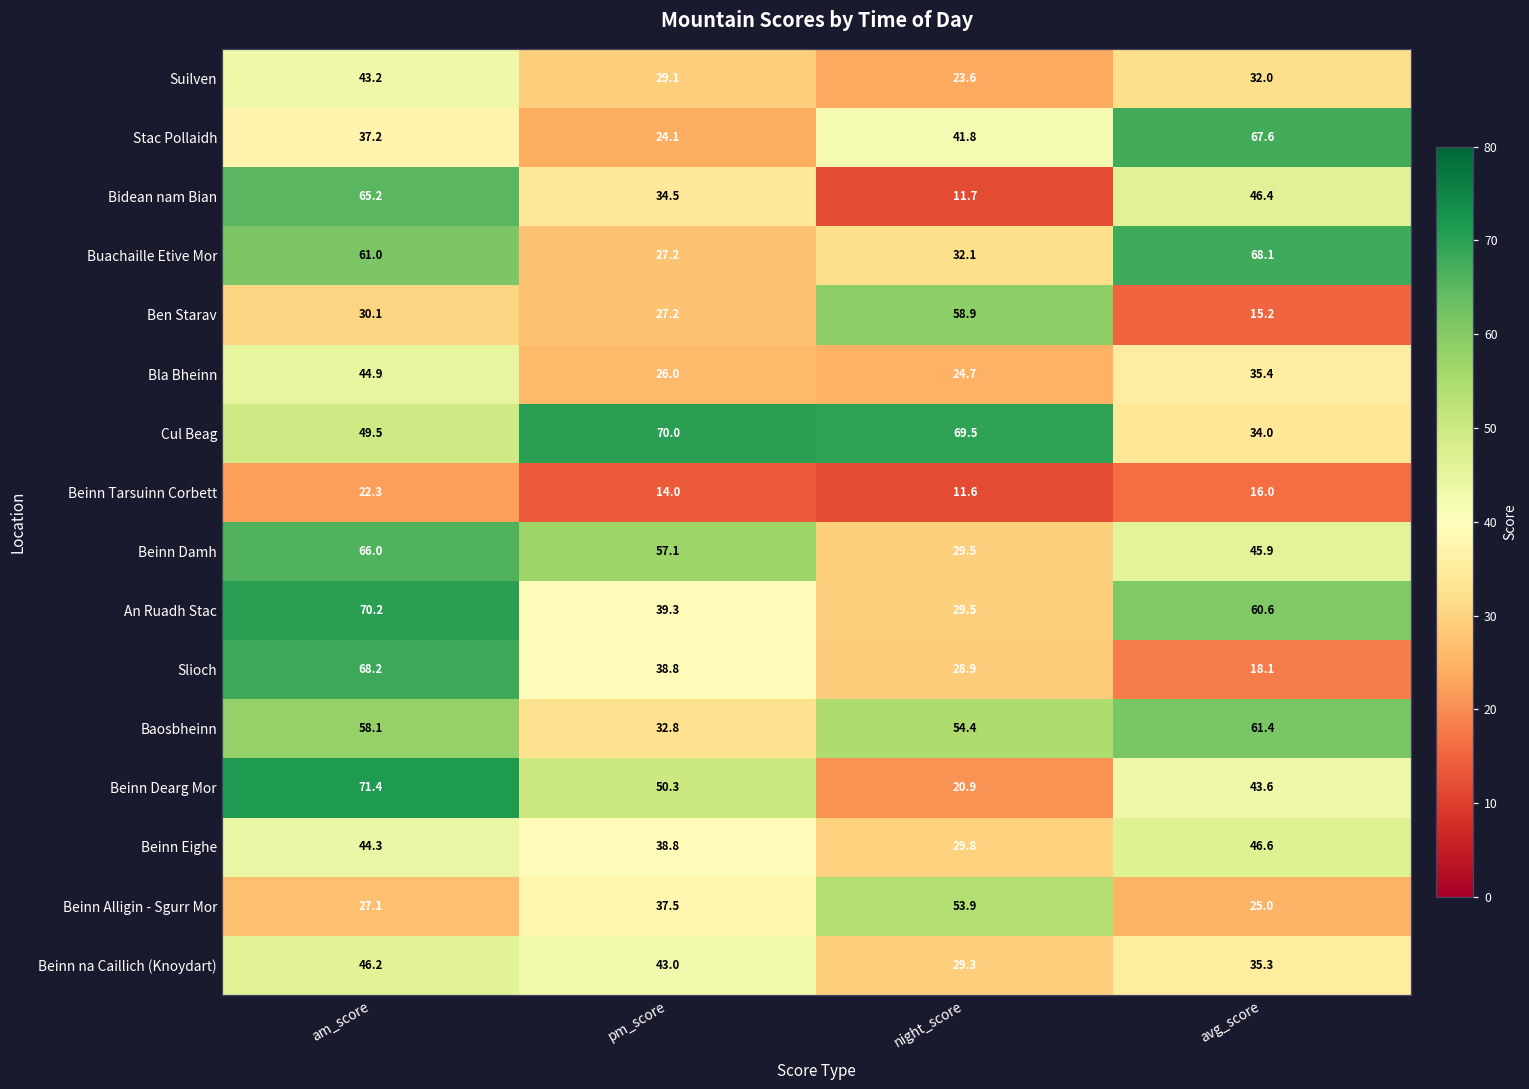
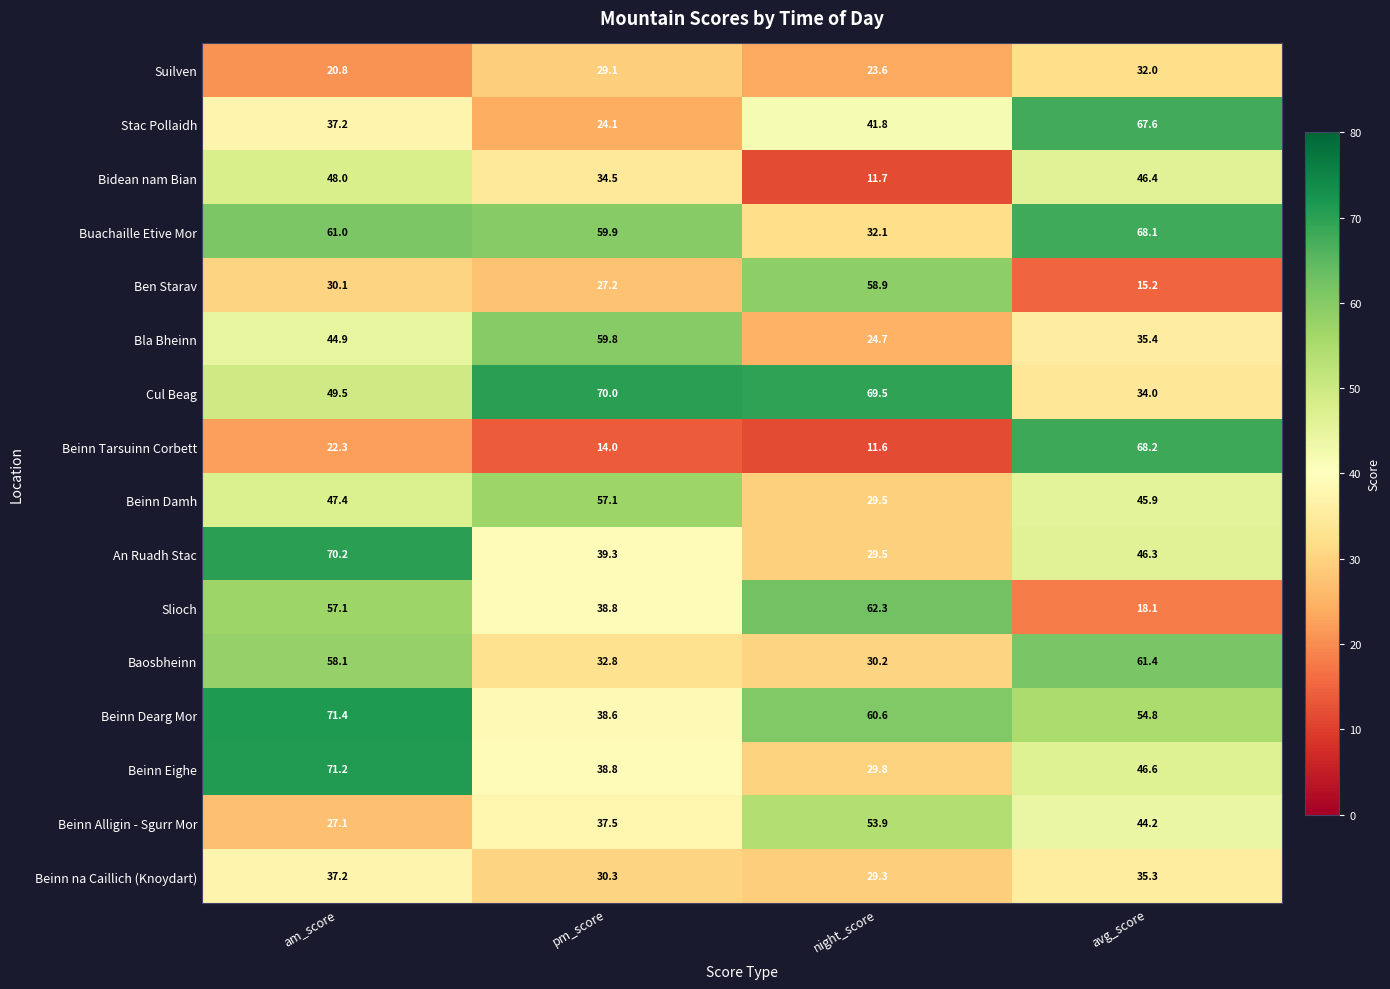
Suilven, am_score: 43.2 -> 20.8
Bidean nam Bian, am_score: 65.2 -> 48.0
Buachaille Etive Mor, pm_score: 27.2 -> 59.9
Bla Bheinn, pm_score: 26.0 -> 59.8
Beinn Tarsuinn Corbett, avg_score: 16.0 -> 68.2
Beinn Damh, am_score: 66.0 -> 47.4
An Ruadh Stac, avg_score: 60.6 -> 46.3
Slioch, am_score: 68.2 -> 57.1
Slioch, night_score: 28.9 -> 62.3
Baosbheinn, night_score: 54.4 -> 30.2
Beinn Dearg Mor, pm_score: 50.3 -> 38.6
Beinn Dearg Mor, night_score: 20.9 -> 60.6
Beinn Dearg Mor, avg_score: 43.6 -> 54.8
Beinn Eighe, am_score: 44.3 -> 71.2
Beinn Alligin - Sgurr Mor, avg_score: 25.0 -> 44.2
Beinn na Caillich (Knoydart), am_score: 46.2 -> 37.2
Beinn na Caillich (Knoydart), pm_score: 43.0 -> 30.3
